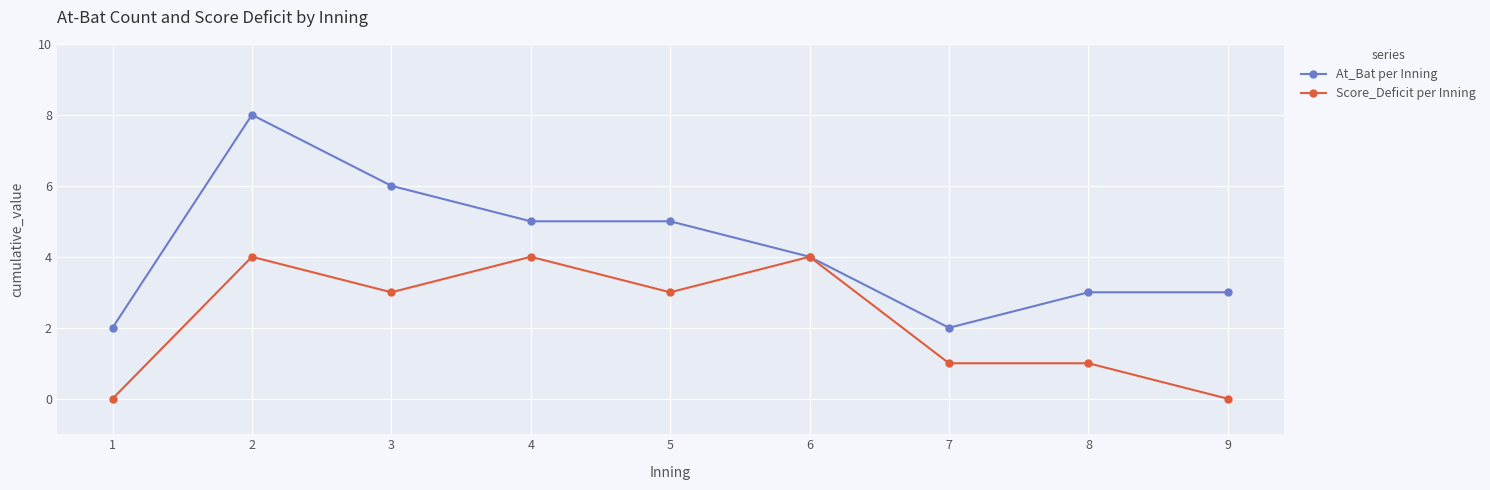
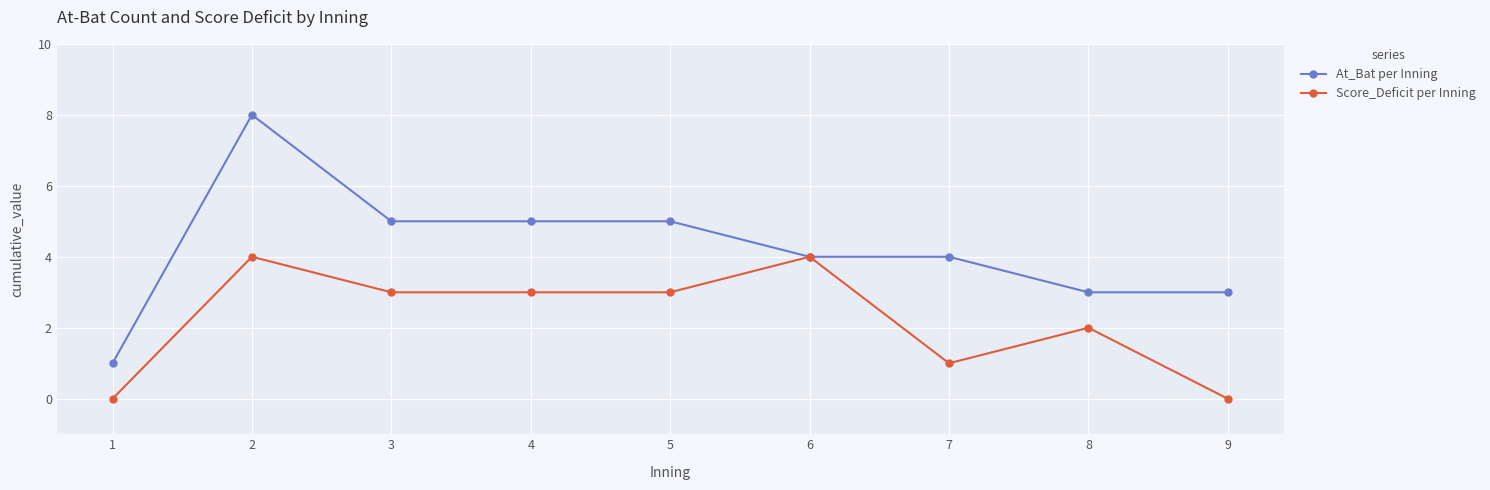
At_Bat per Inning, 1: 2 -> 1
At_Bat per Inning, 3: 6 -> 5
Score_Deficit per Inning, 4: 4 -> 3
At_Bat per Inning, 7: 2 -> 4
Score_Deficit per Inning, 8: 1 -> 2
